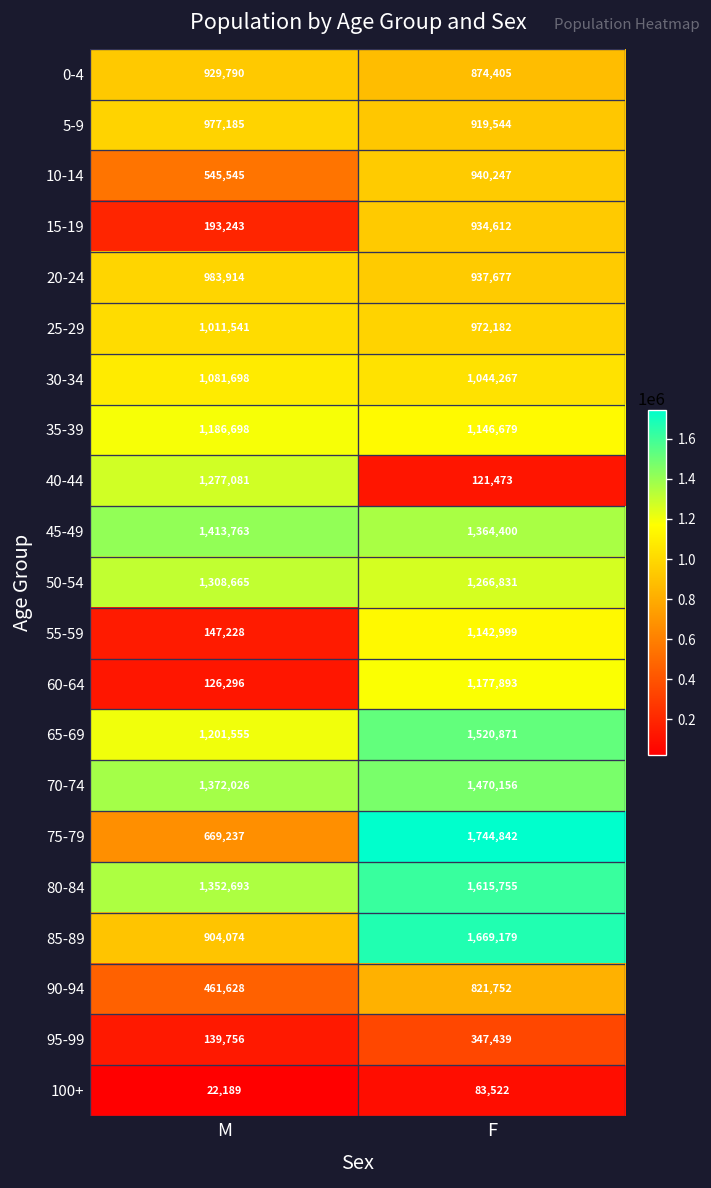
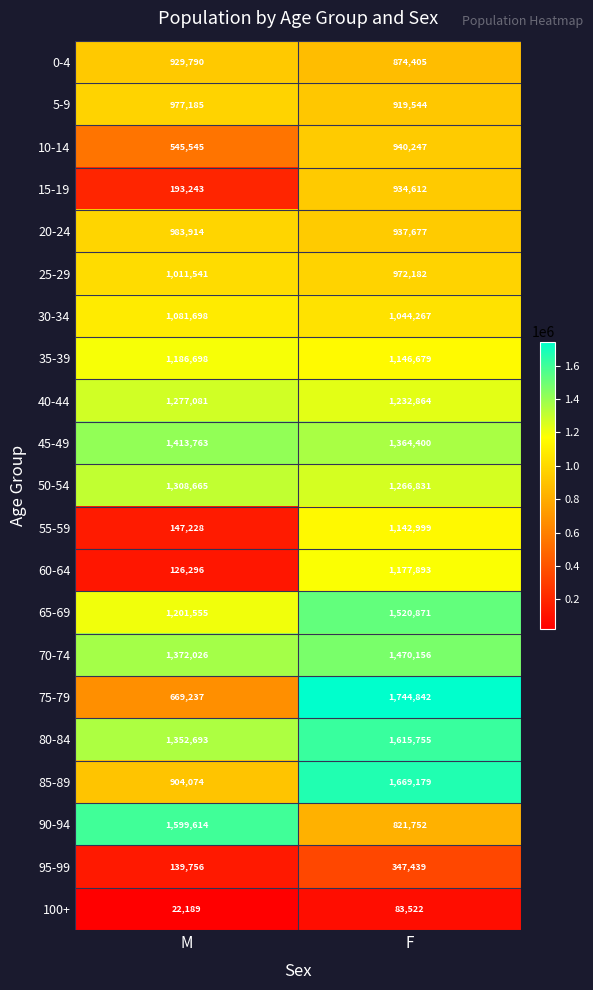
40-44, F: 121,473 -> 1,232,864
90-94, M: 461,628 -> 1,599,614
